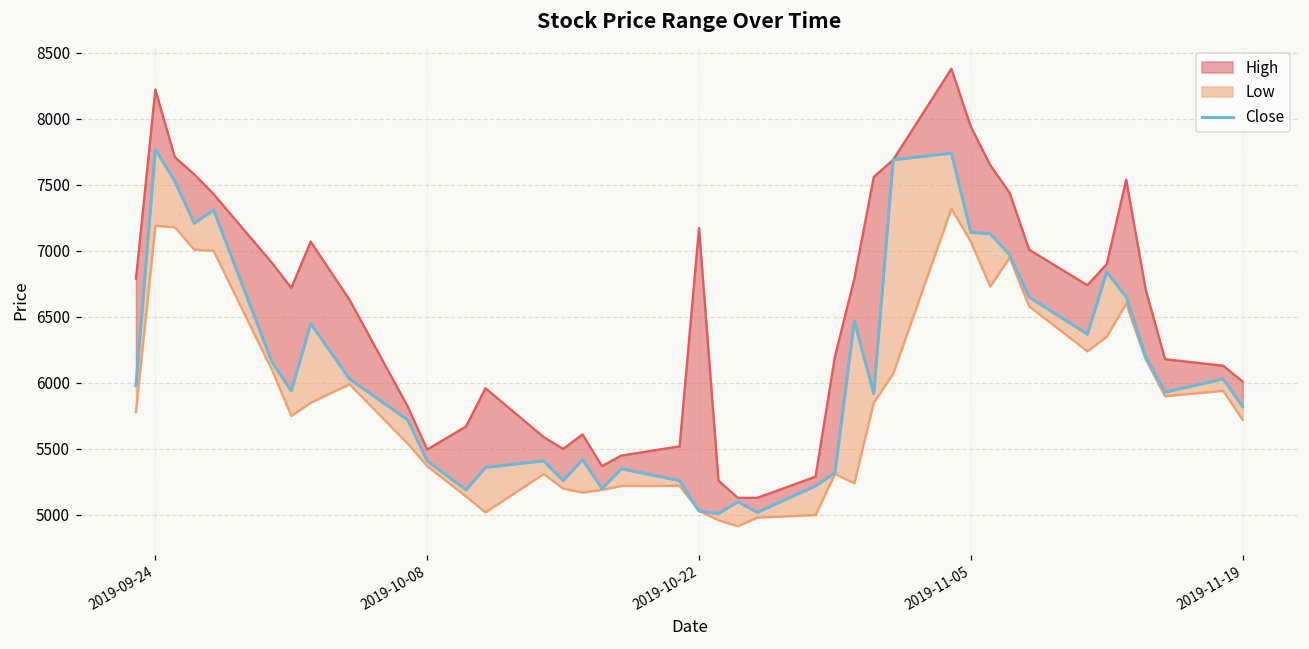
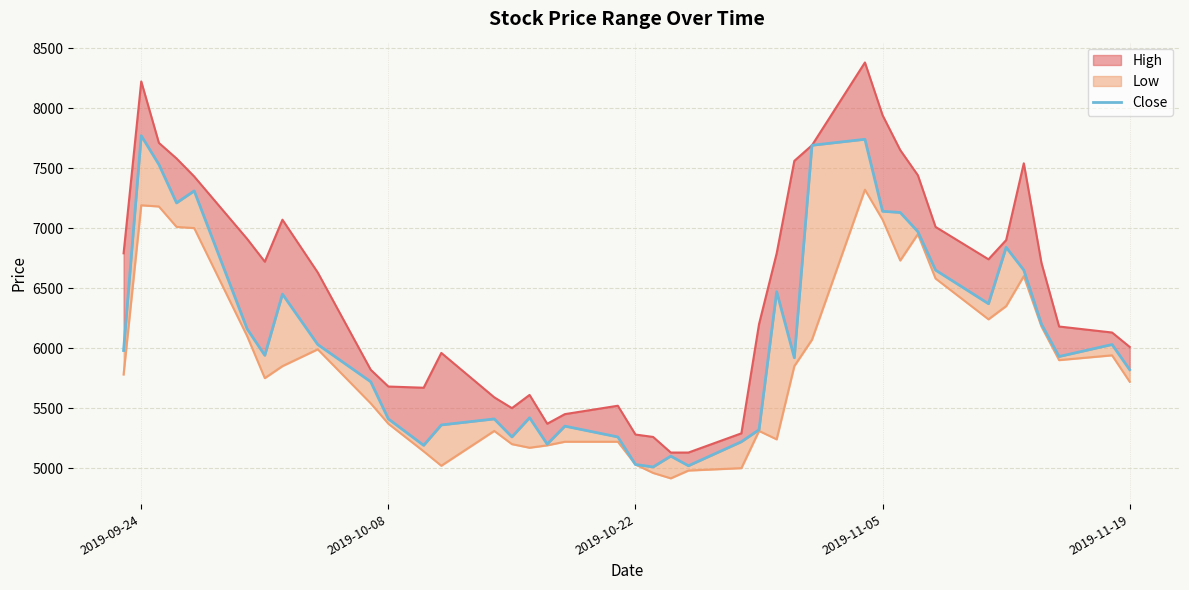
High, 2019-10-08: 5500 -> 5680
High, 2019-10-22: 7170 -> 5280
